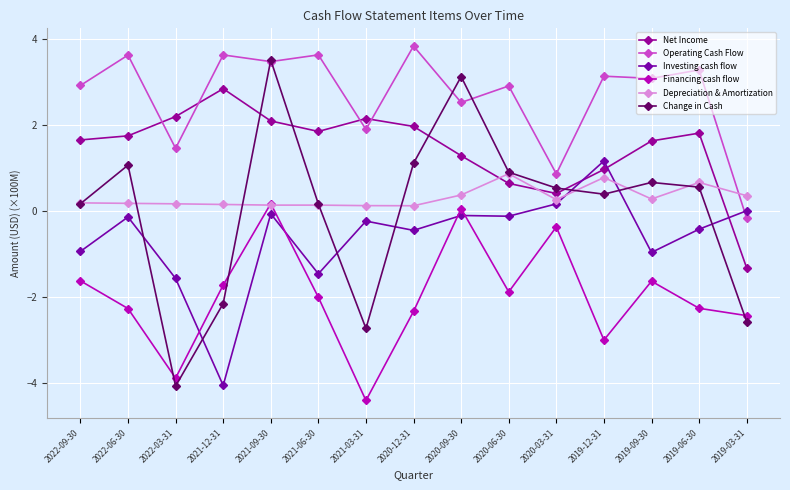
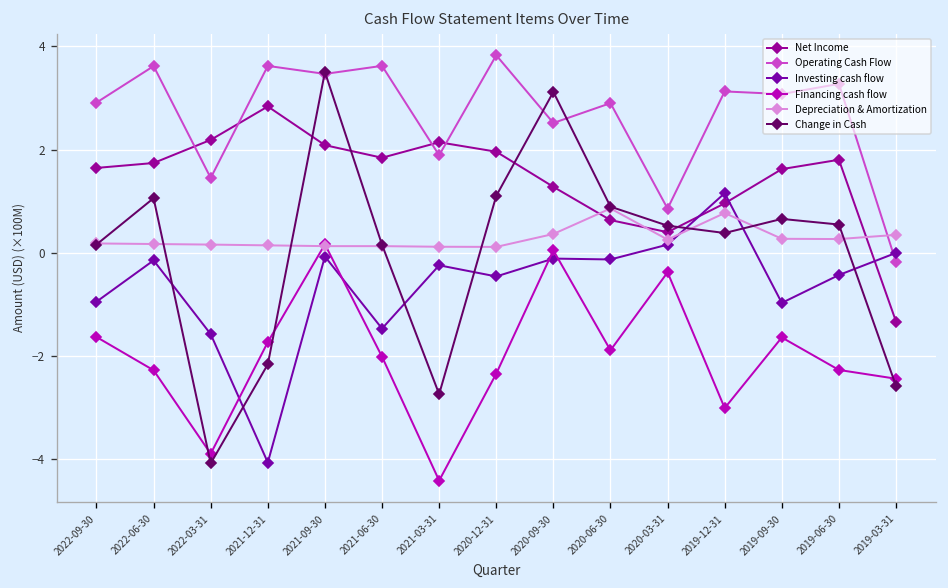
Depreciation & Amortization, 2019-06-30: 0.7 -> 0.3
